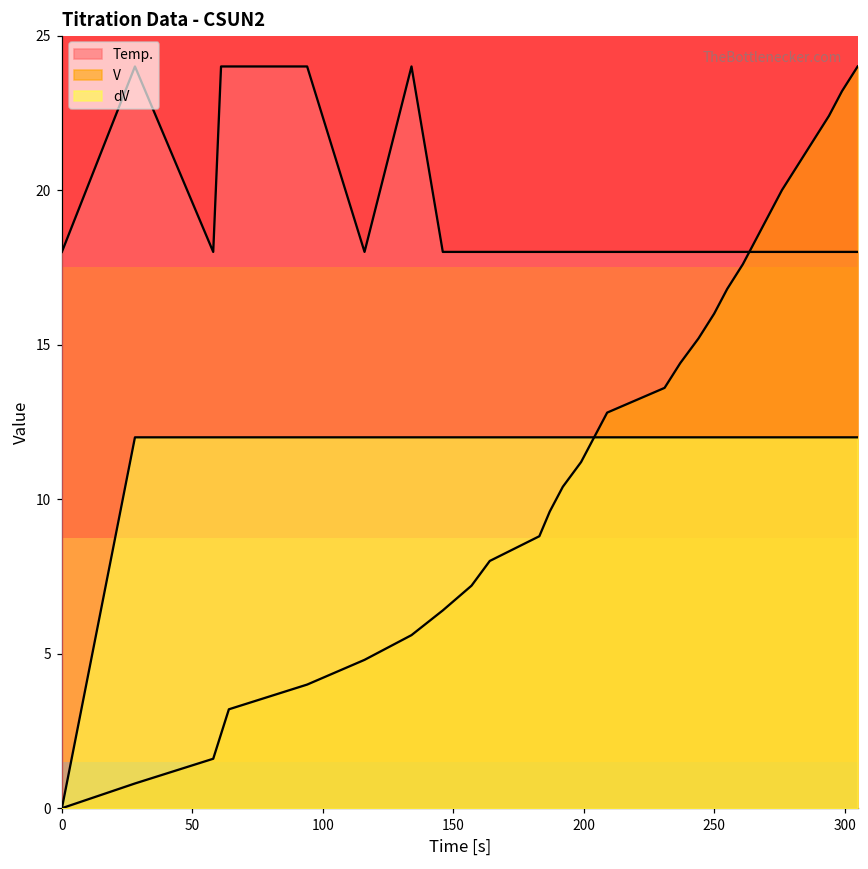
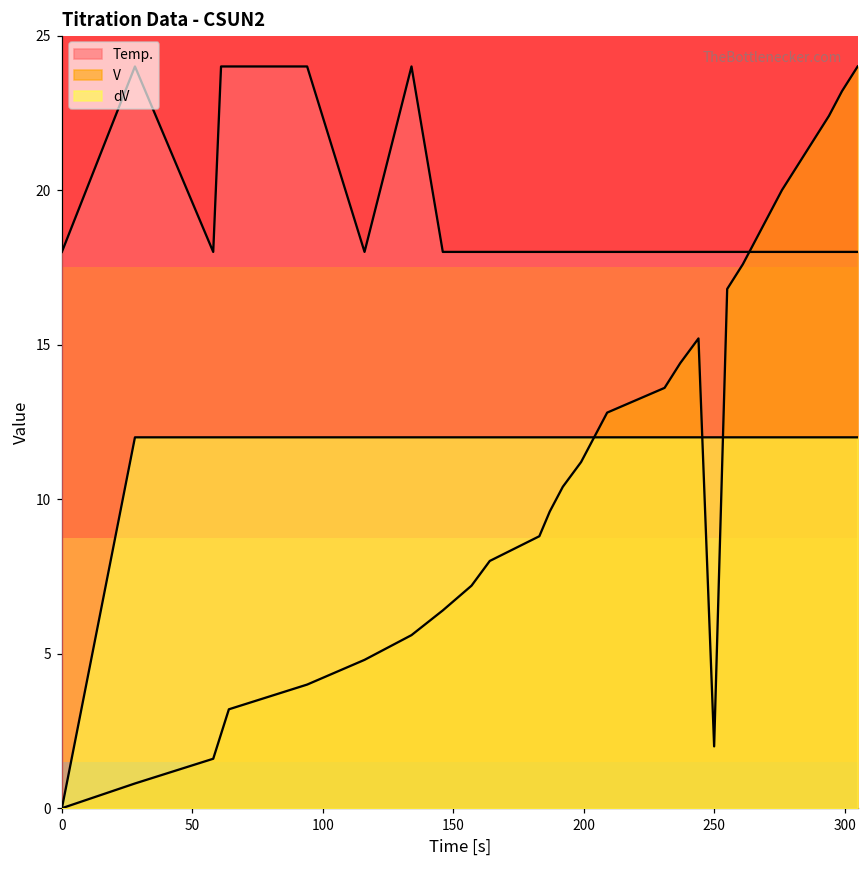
V, 250: 16.0 -> 2.0
